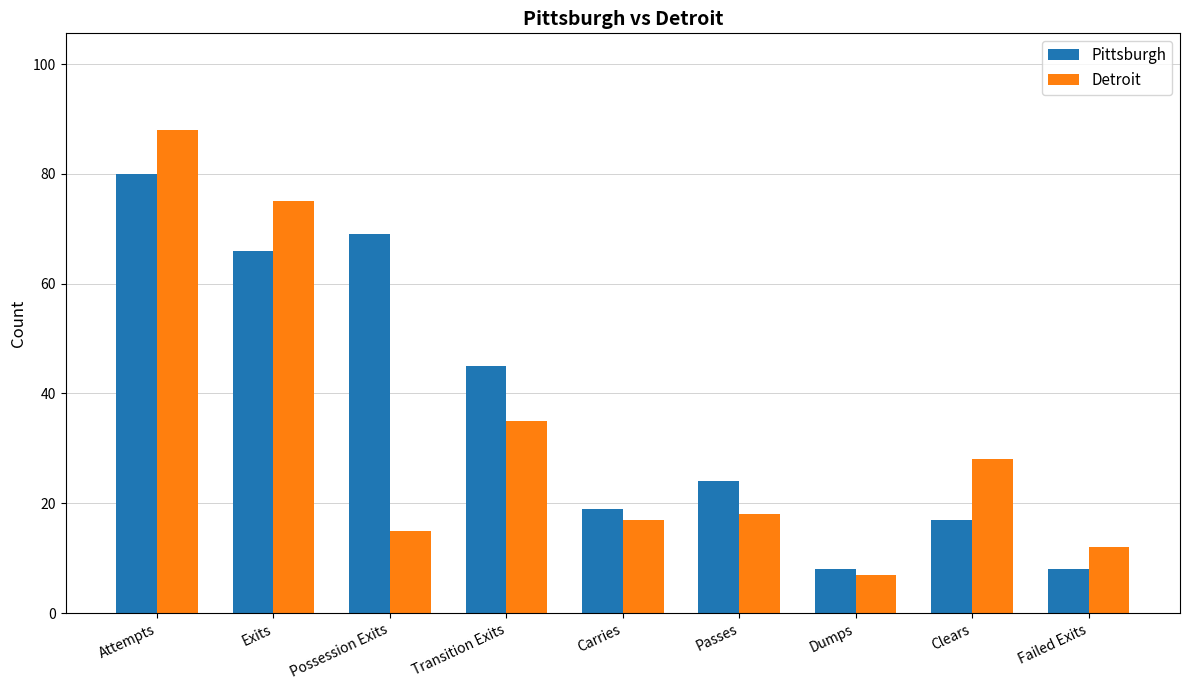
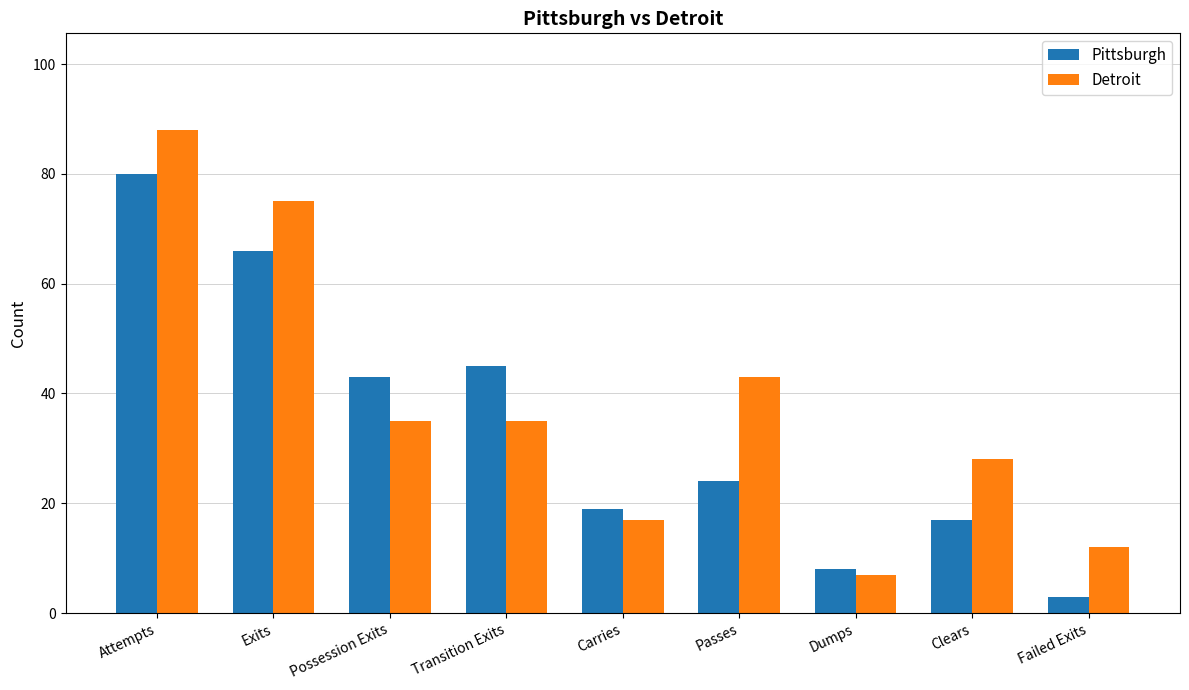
Pittsburgh, Possession Exits: 69 -> 43
Detroit, Possession Exits: 15 -> 35
Detroit, Passes: 18 -> 43
Pittsburgh, Failed Exits: 8 -> 3
